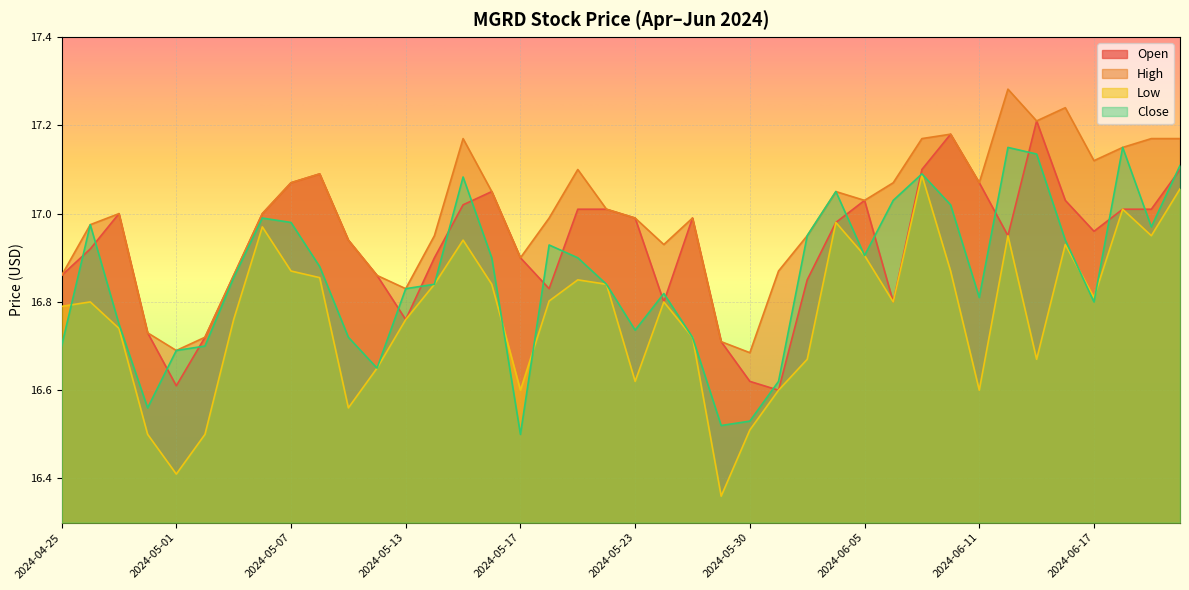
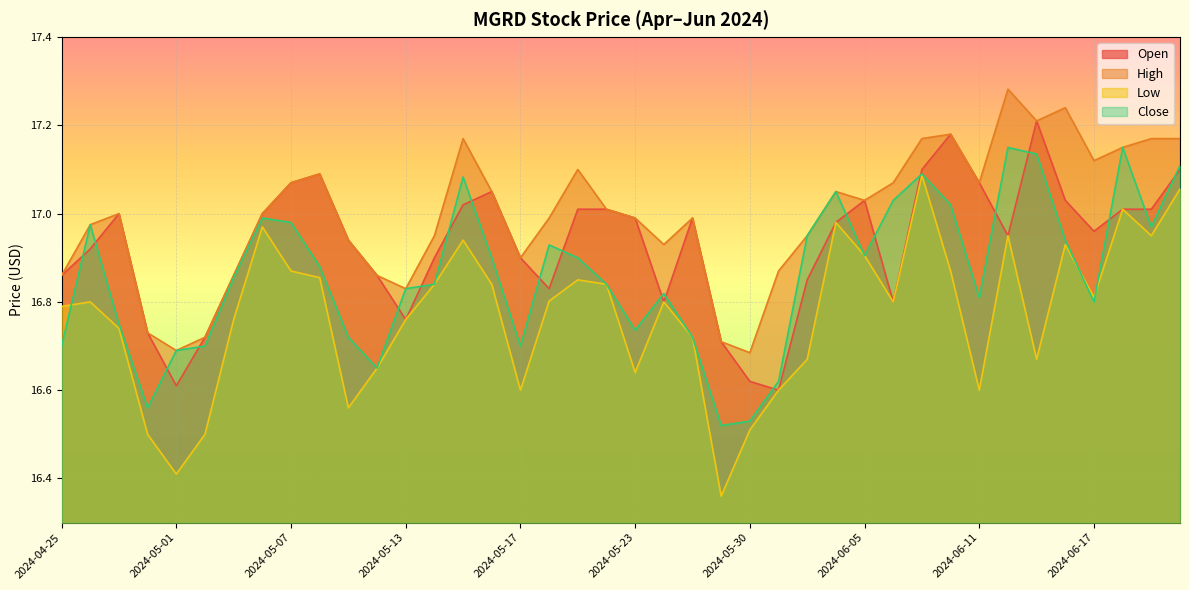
Close, 2024-05-17: 16.5 -> 16.7
Low, 2024-05-23: 16.62 -> 16.64
